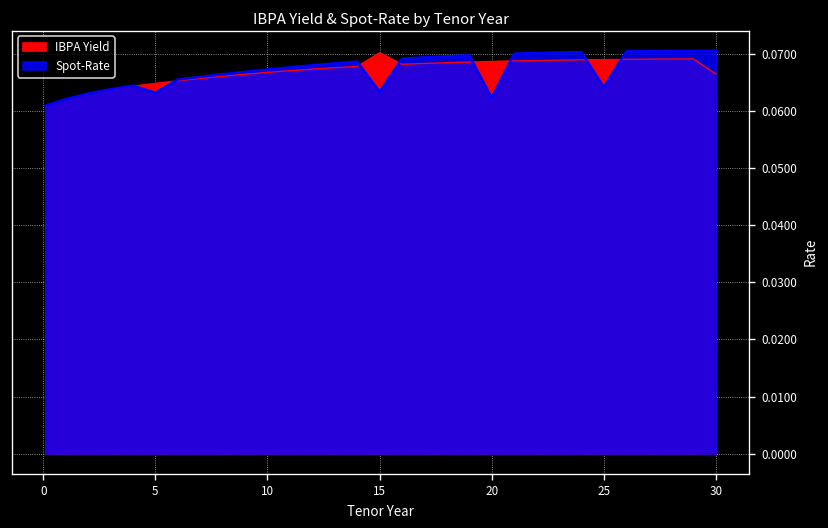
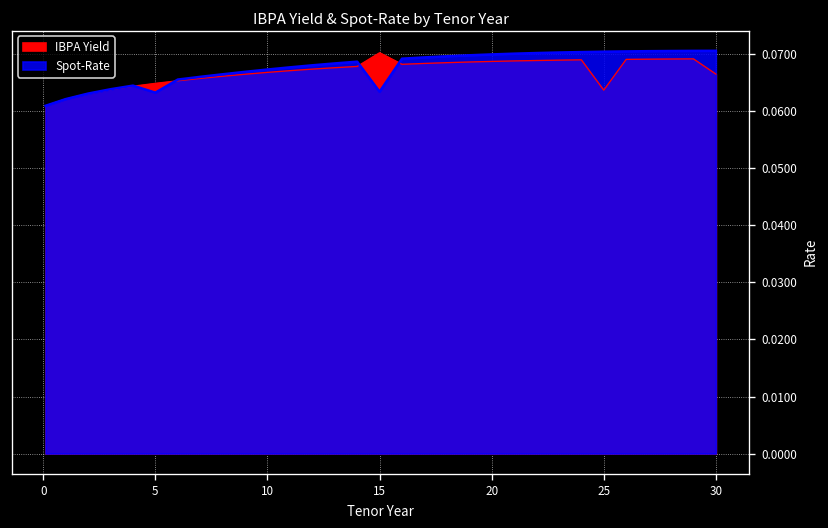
Spot-Rate, 20: 0.062 -> 0.070
IBPA Yield, 25: 0.069 -> 0.064
Spot-Rate, 25: 0.064 -> 0.070
